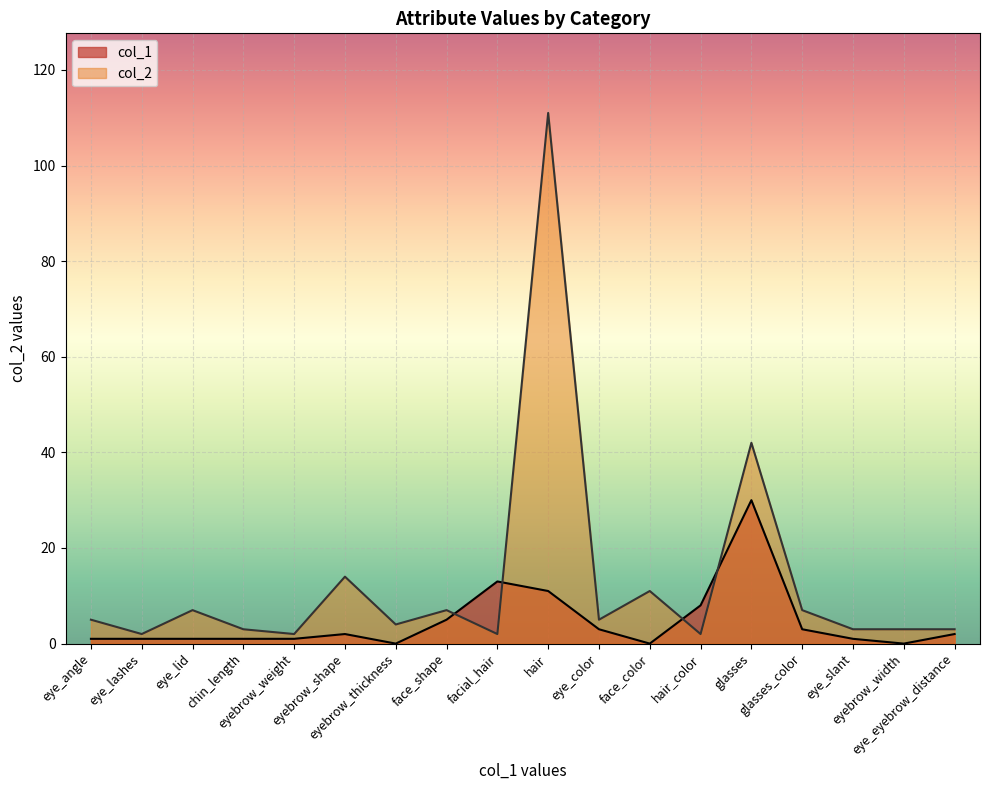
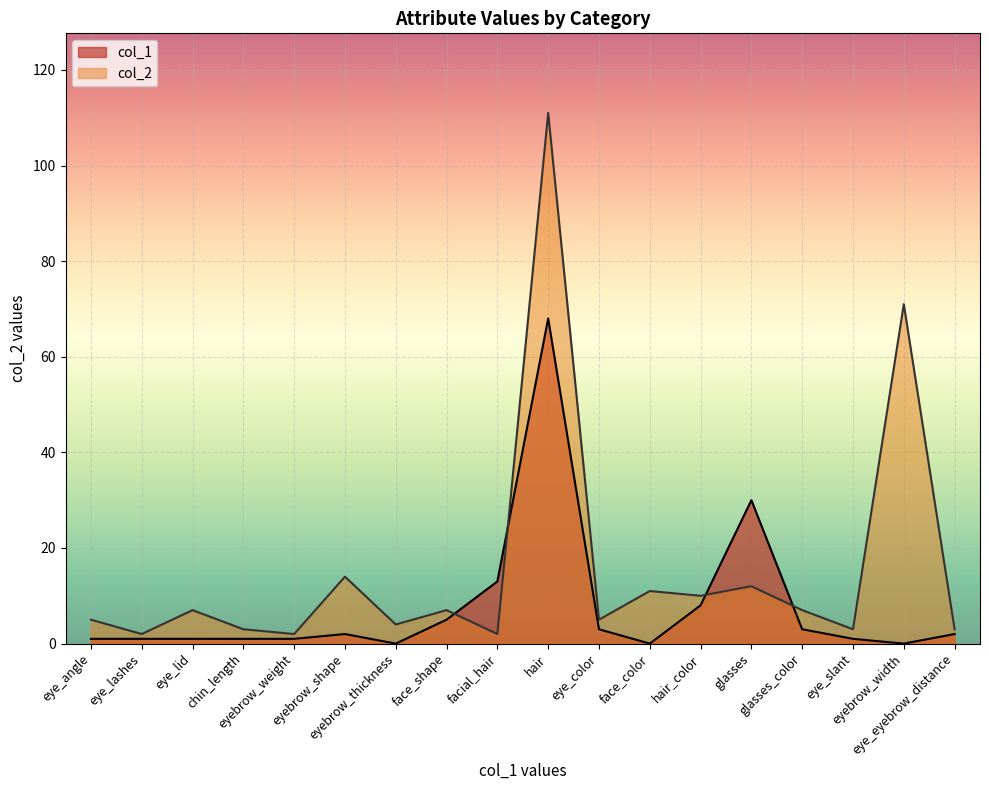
col_1, hair: 11 -> 68
col_2, hair_color: 2 -> 10
col_2, glasses: 42 -> 12
col_2, eyebrow_width: 3 -> 71
